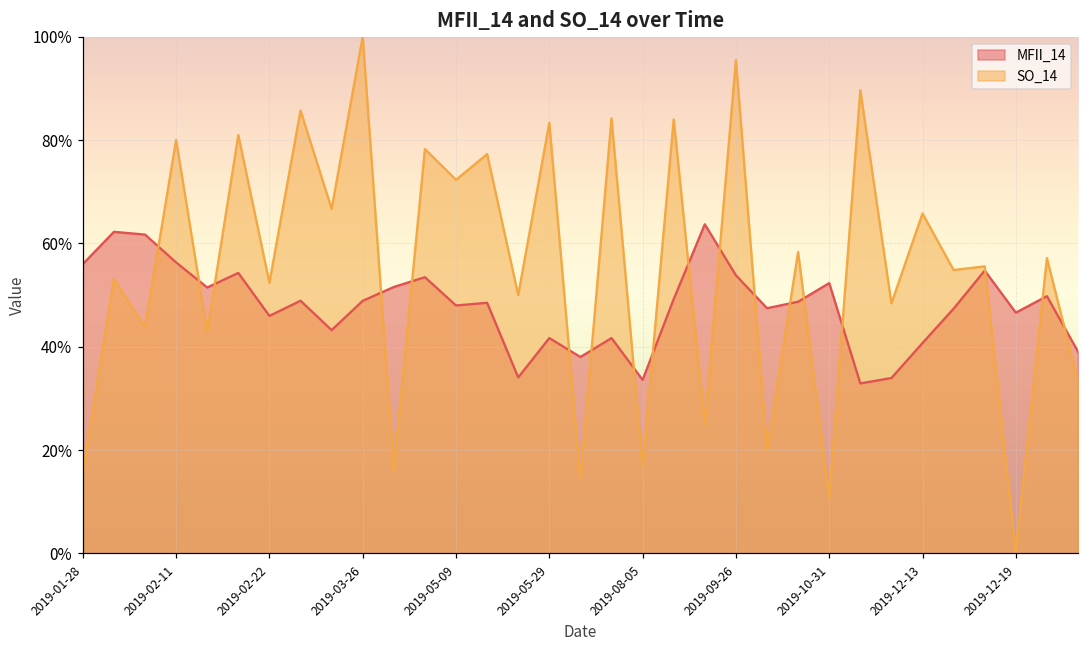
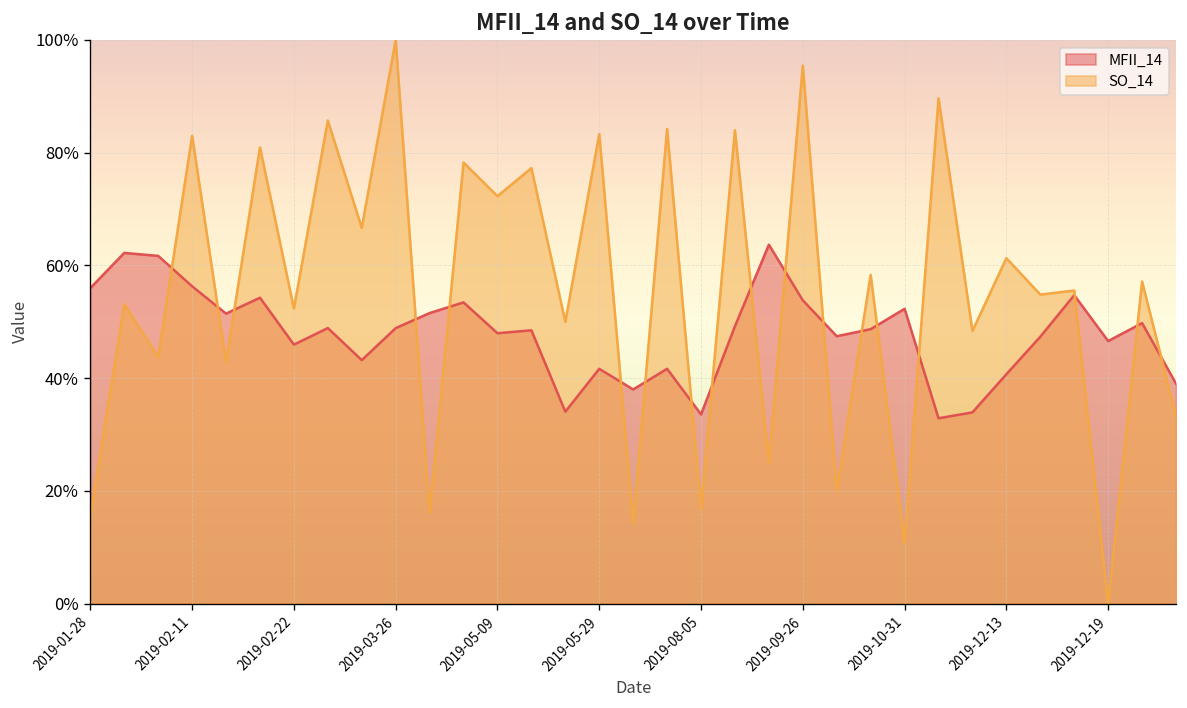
SO_14, 2019-02-11: 80% -> 83%
SO_14, 2019-12-13: 66% -> 61%
